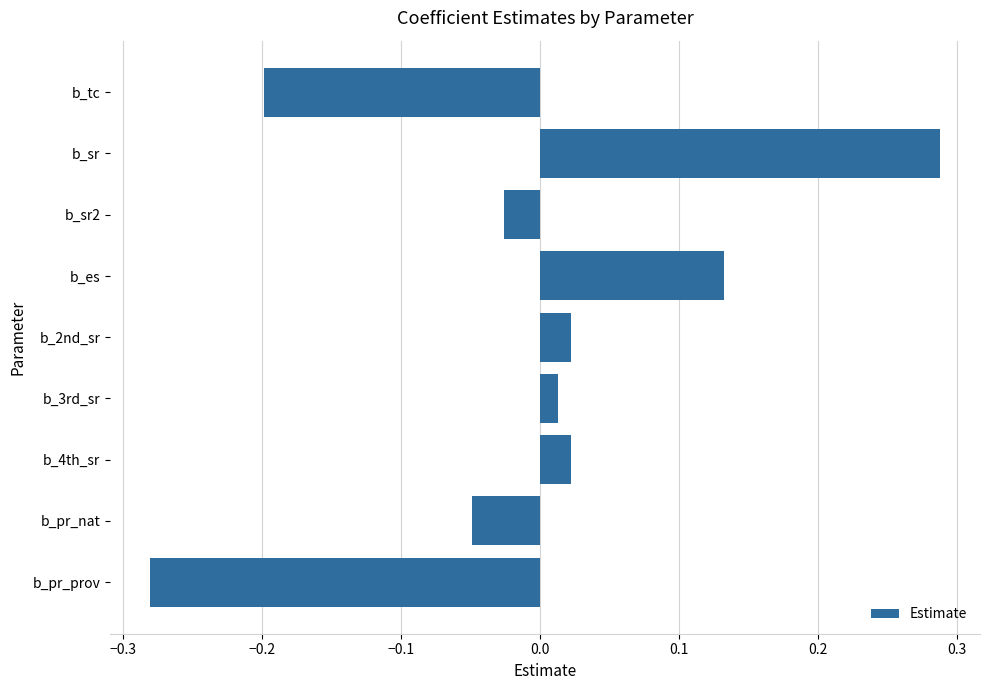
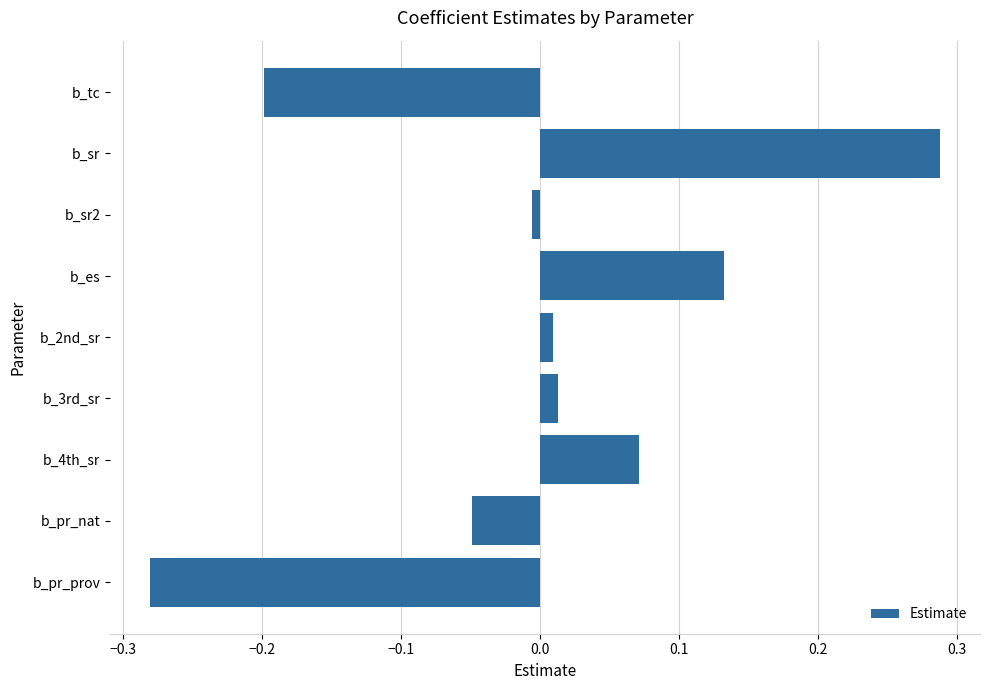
b_sr2: -0.026 -> -0.006
b_2nd_sr: 0.023 -> 0.010
b_4th_sr: 0.023 -> 0.072
